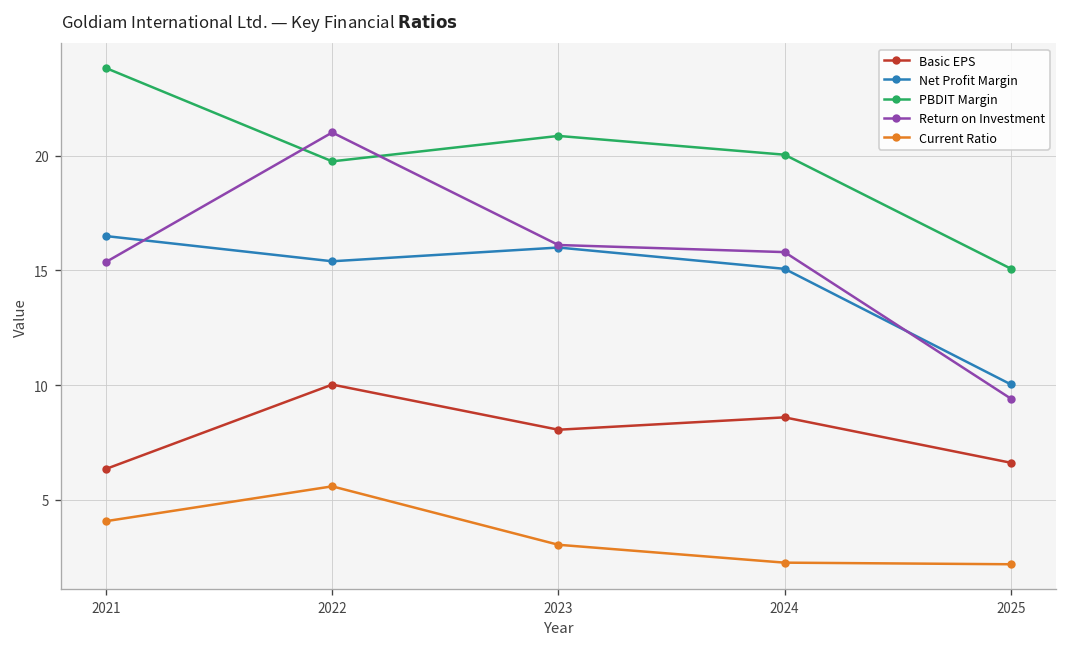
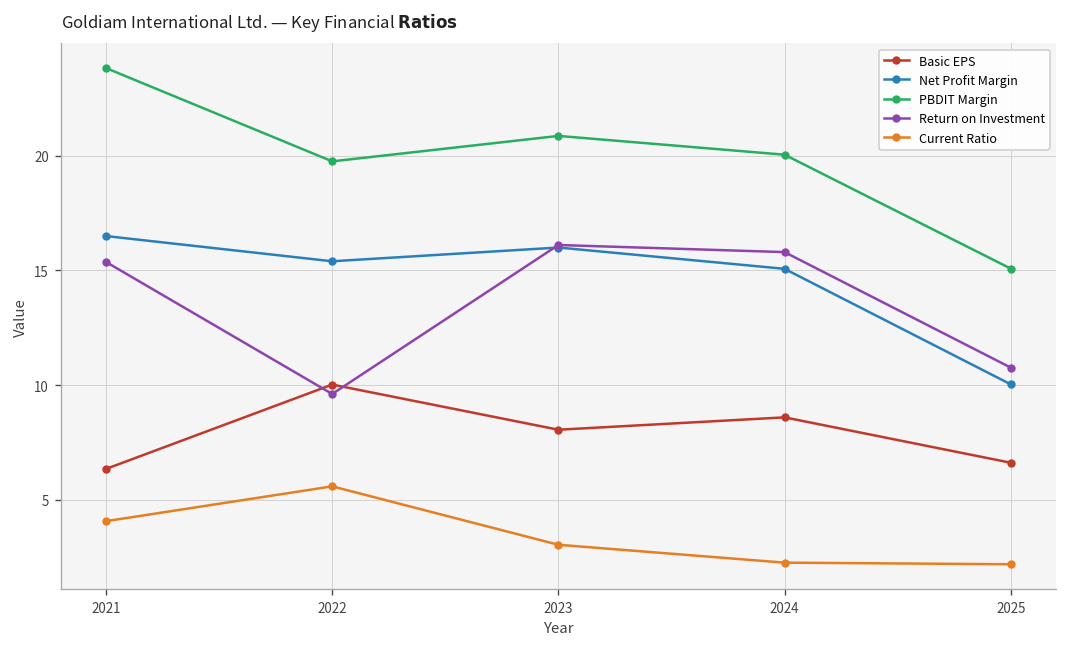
Return on Investment, 2022: 21.0 -> 9.6
Return on Investment, 2025: 9.4 -> 10.8
